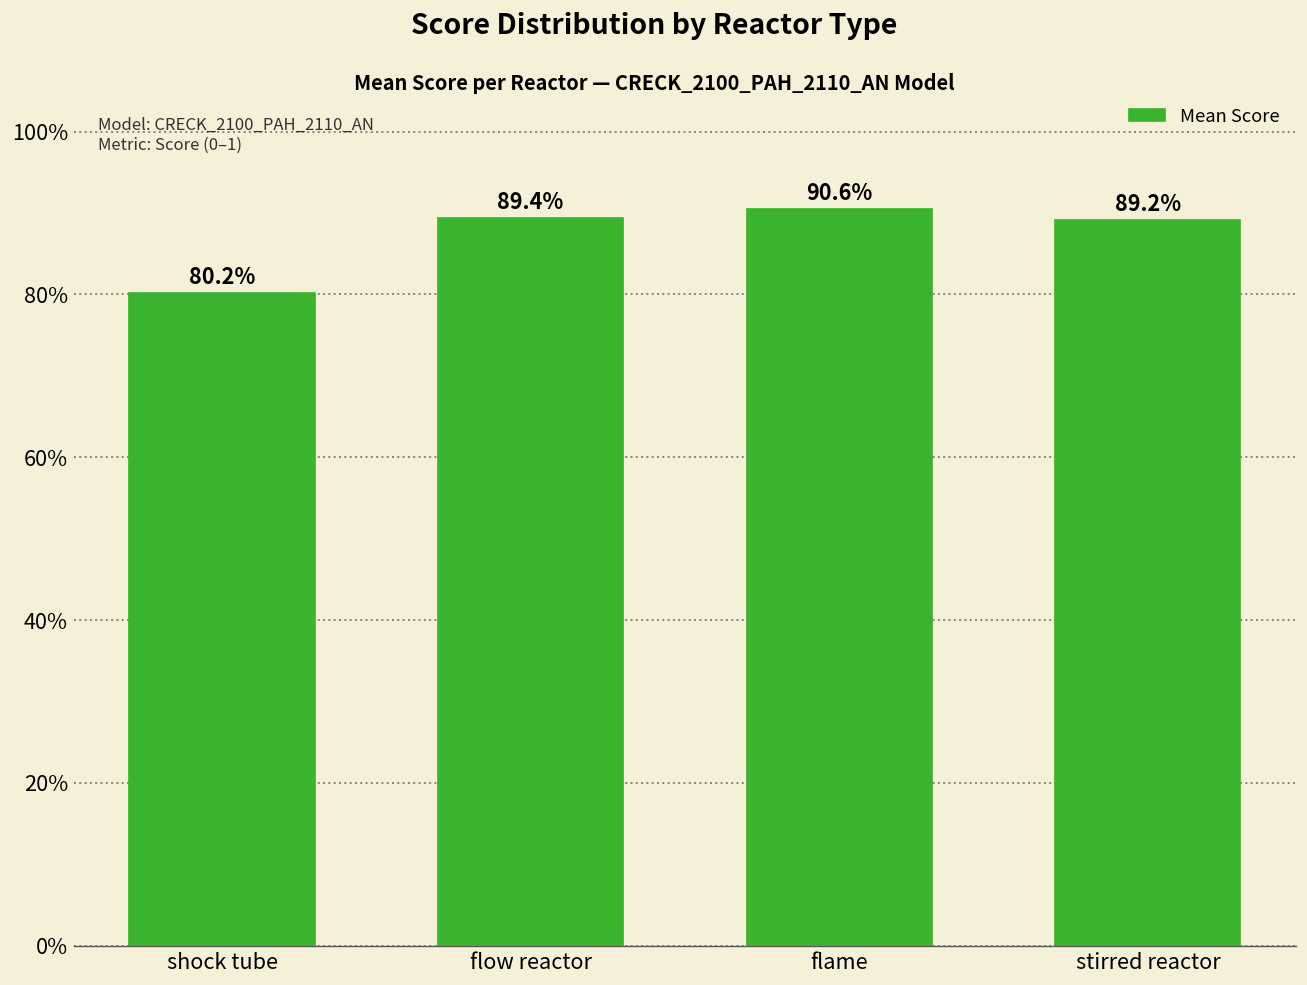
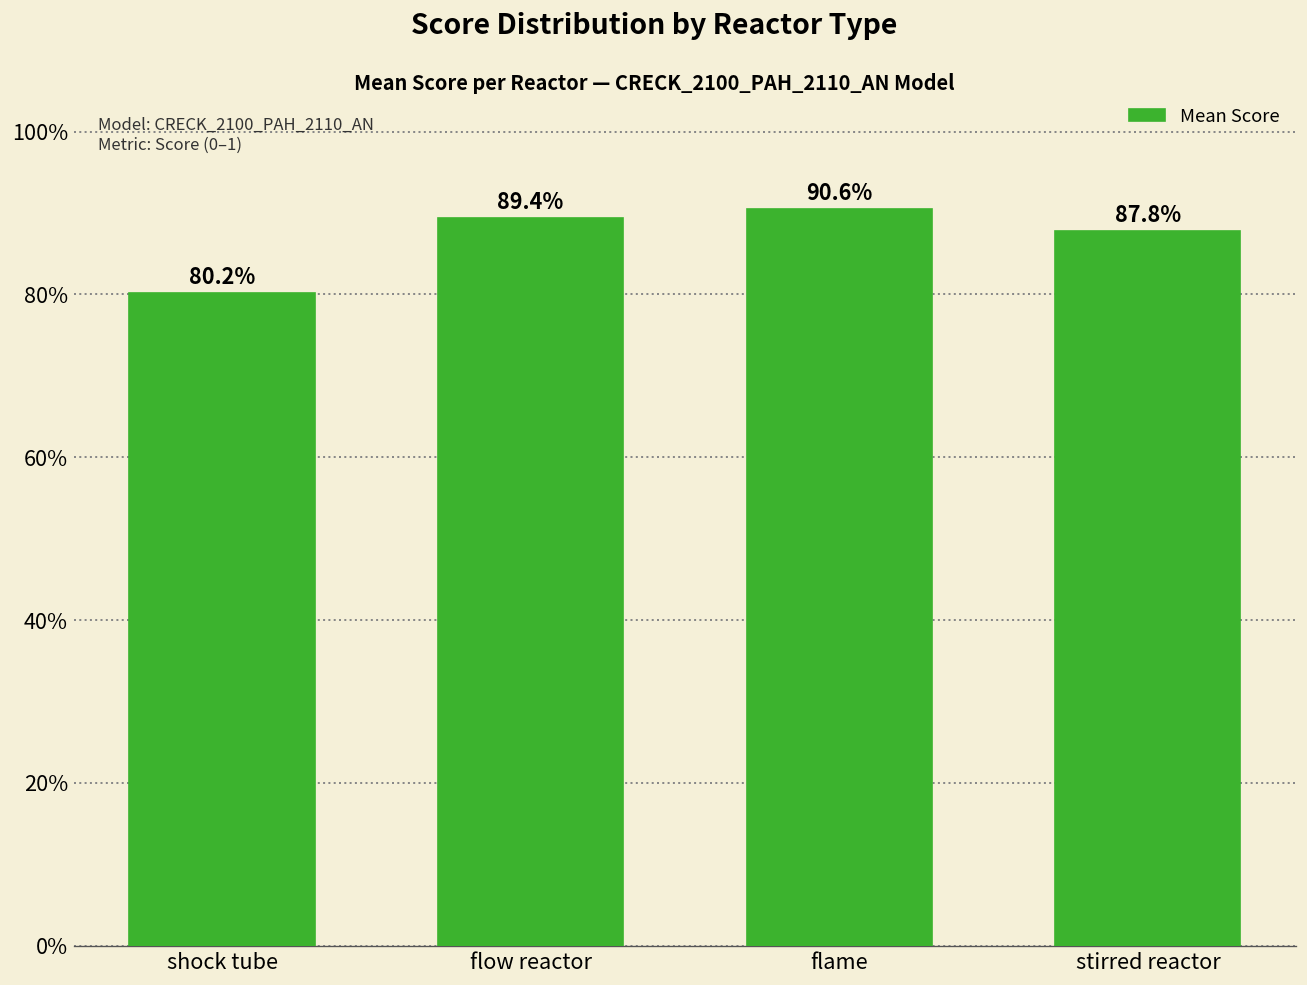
stirred reactor: 89.2% -> 87.8%
